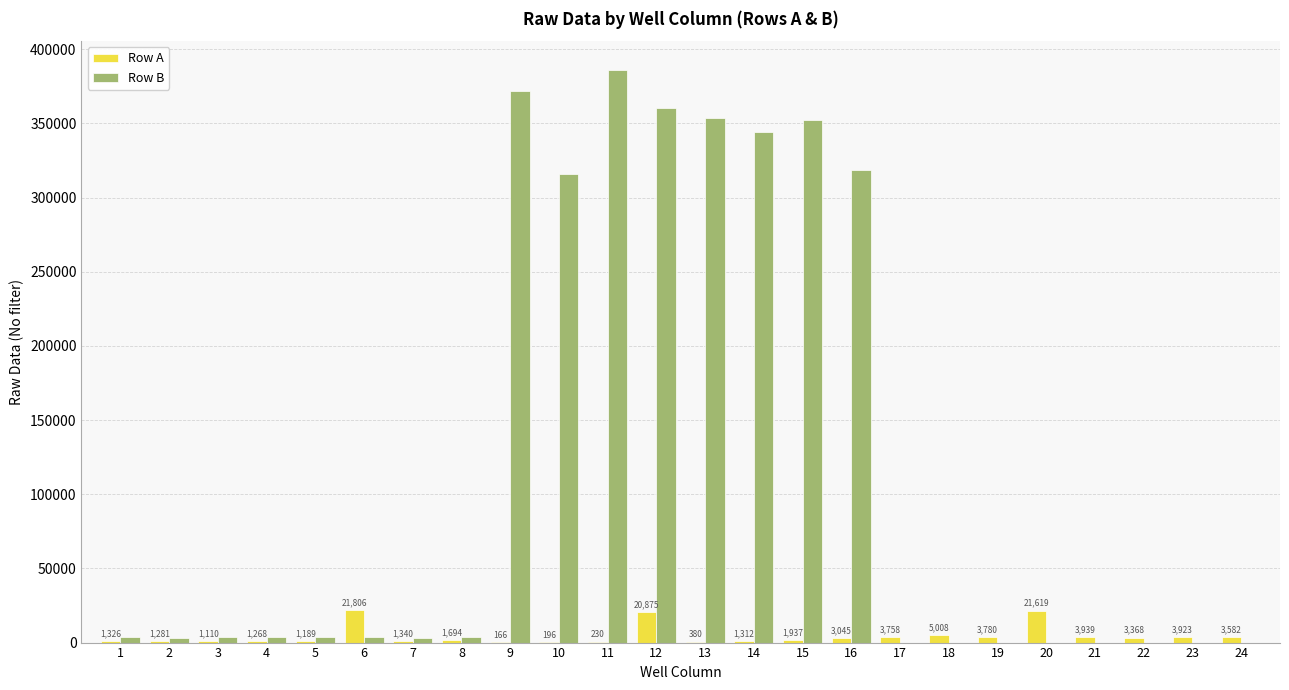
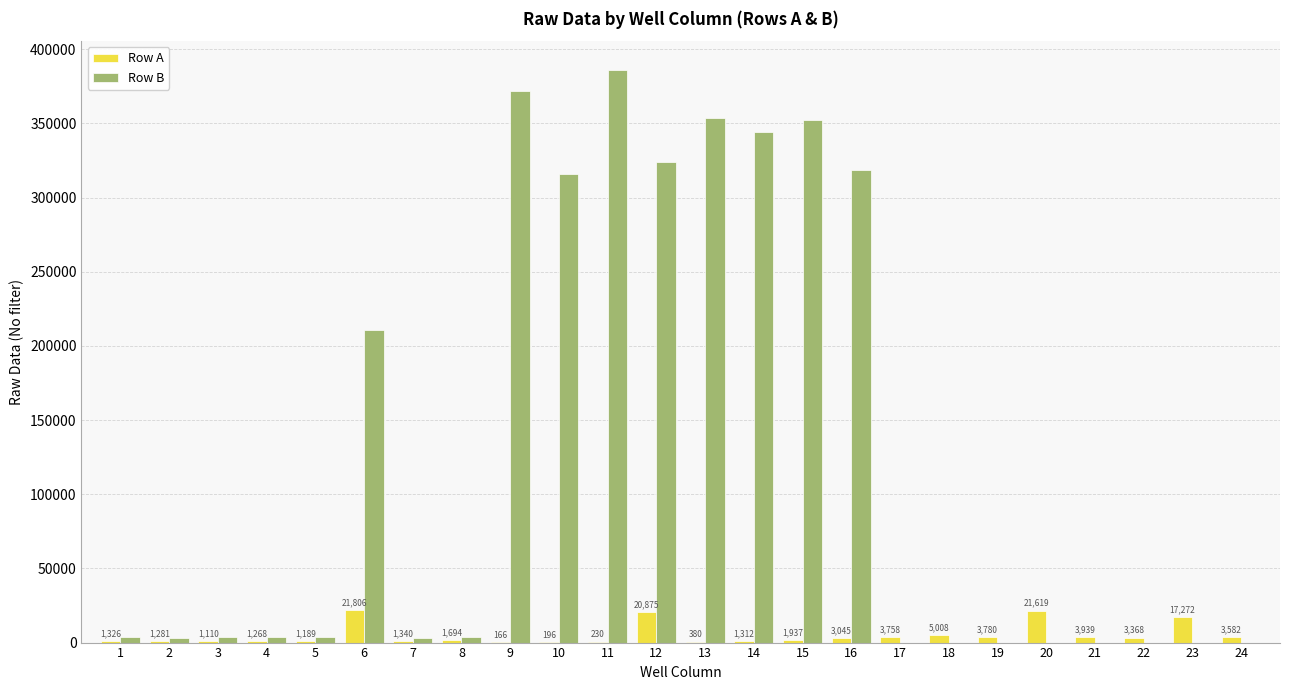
Row B, 6: 4000 -> 211000
Row B, 12: 360000 -> 324000
Row A, 23: 3,923 -> 17,272
